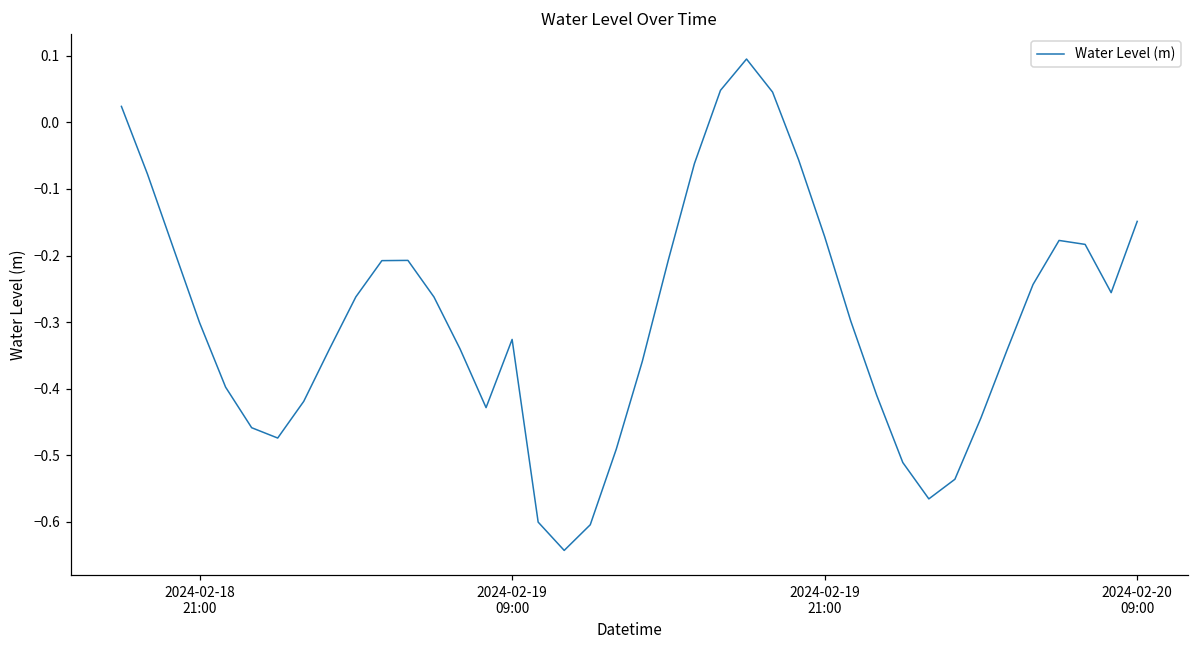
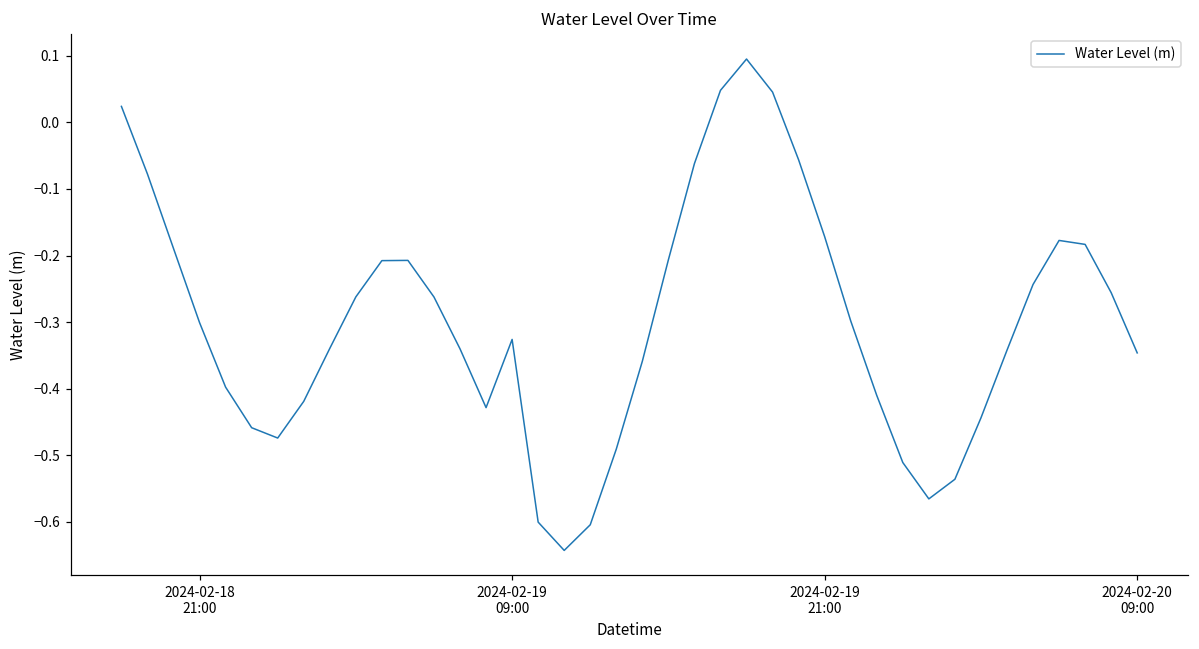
2024-02-20 09:00: -0.15 -> -0.35
